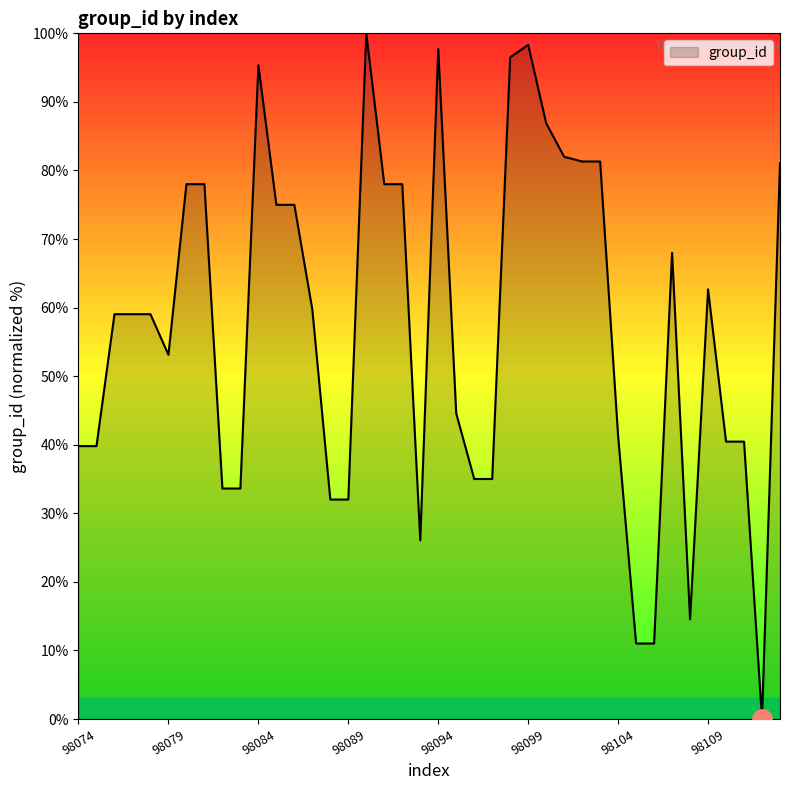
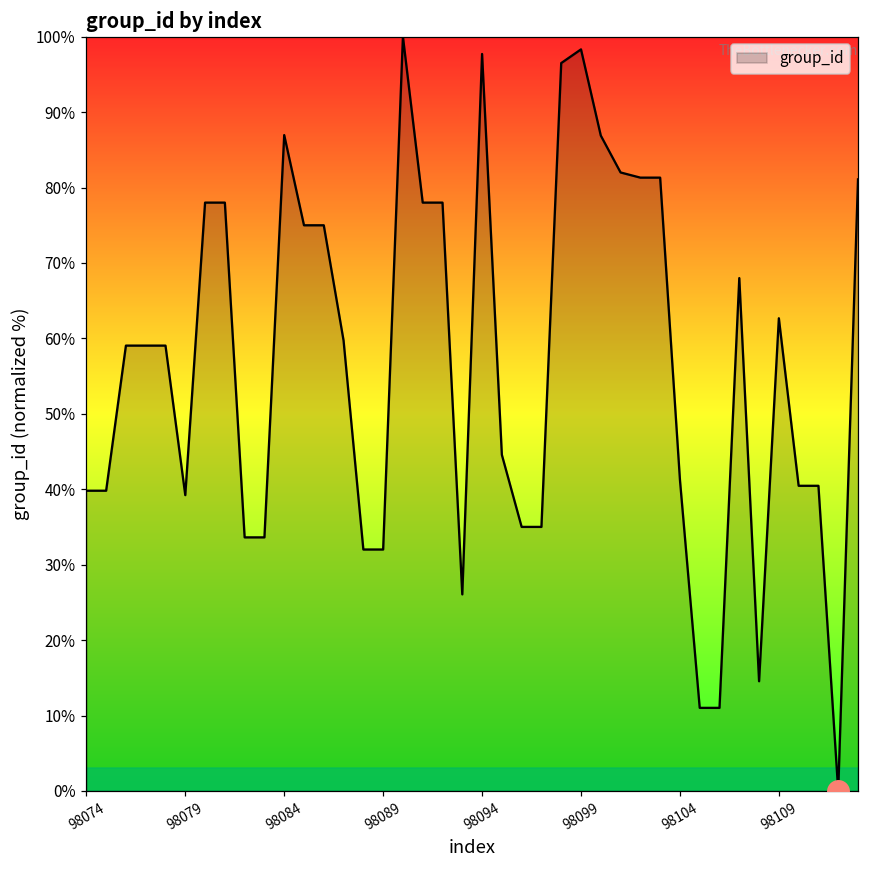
group_id, 98079: 53% -> 39%
group_id, 98084: 95% -> 87%
